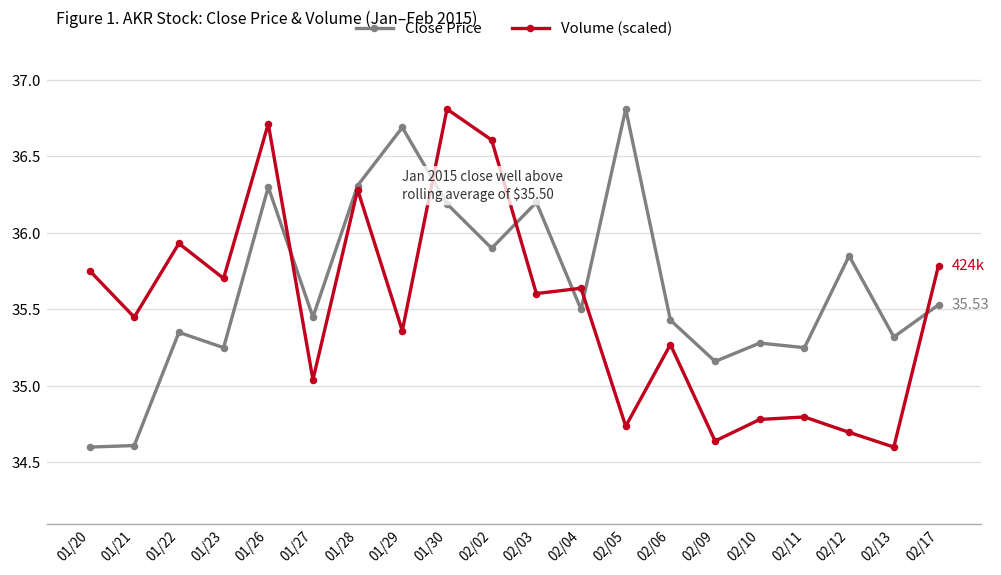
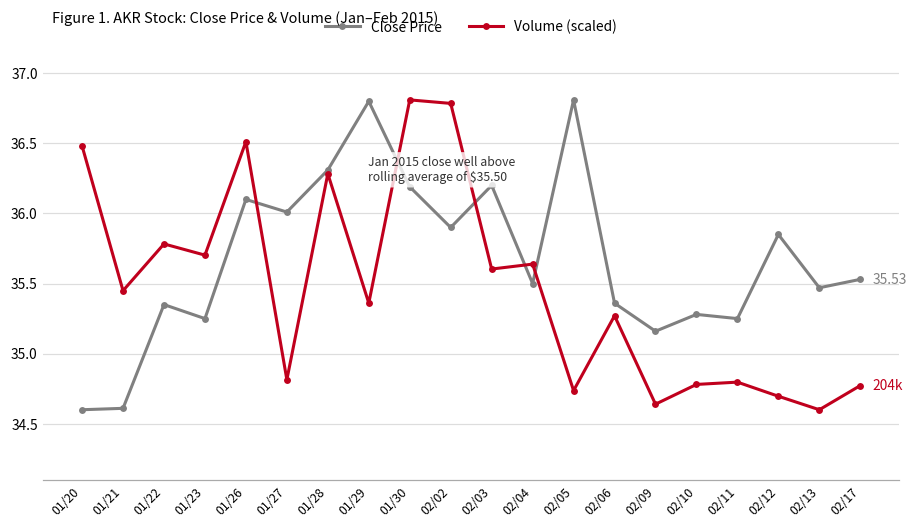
Volume (scaled), 01/20: 35.75 -> 36.48
Volume (scaled), 01/22: 35.93 -> 35.78
Close Price, 01/26: 36.3 -> 36.1
Volume (scaled), 01/26: 36.71 -> 36.51
Close Price, 01/27: 35.45 -> 36.01
Volume (scaled), 01/27: 35.04 -> 34.81
Close Price, 01/29: 36.69 -> 36.80
Volume (scaled), 02/02: 36.61 -> 36.78
Close Price, 02/06: 35.43 -> 35.36
Close Price, 02/13: 35.32 -> 35.47
Volume (scaled), 02/17: 424k -> 204k
